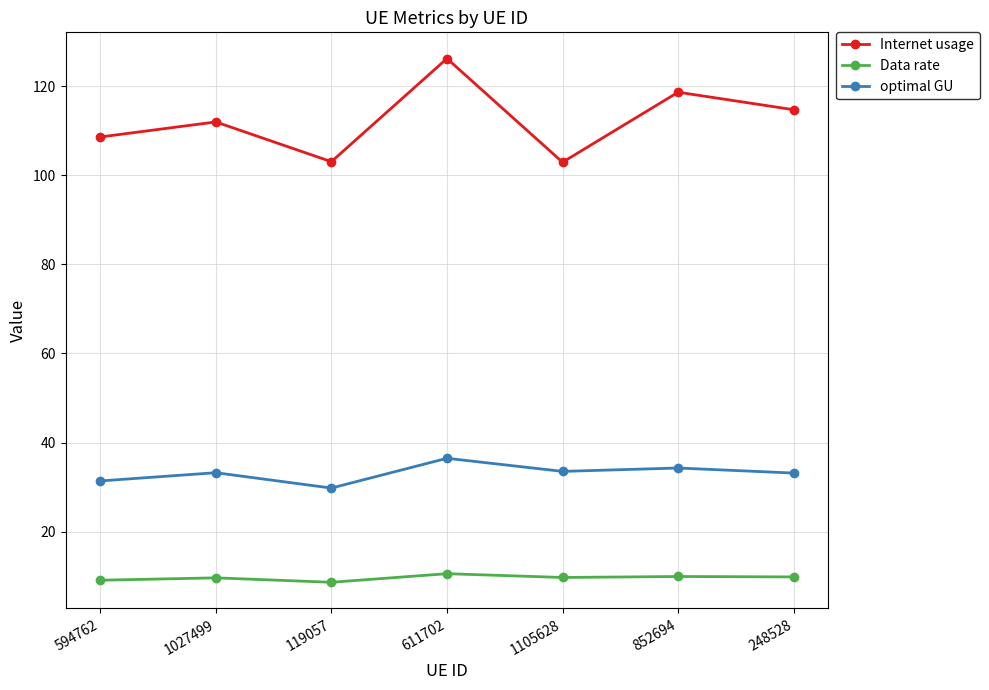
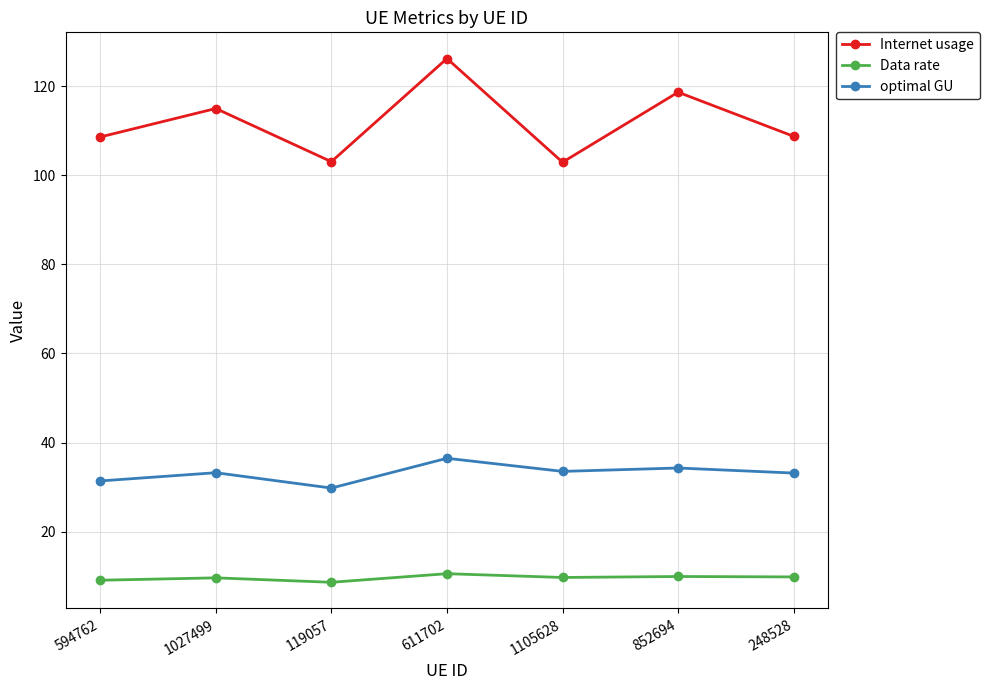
Internet usage, 1027499: 112 -> 115
Internet usage, 248528: 115 -> 109
